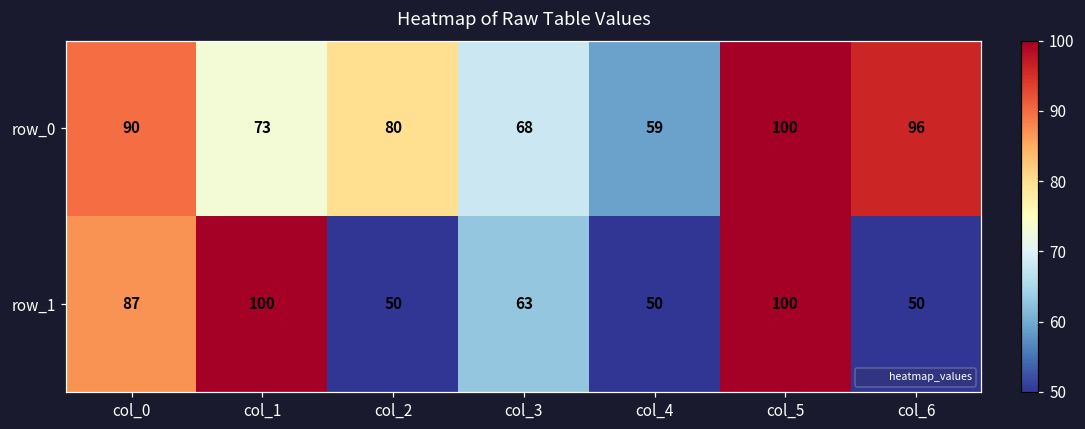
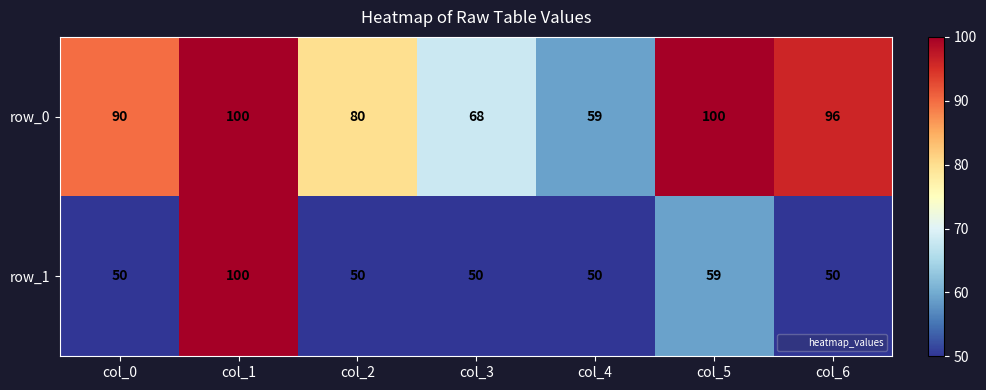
row_0, col_1: 73 -> 100
row_1, col_0: 87 -> 50
row_1, col_3: 63 -> 50
row_1, col_5: 100 -> 59
